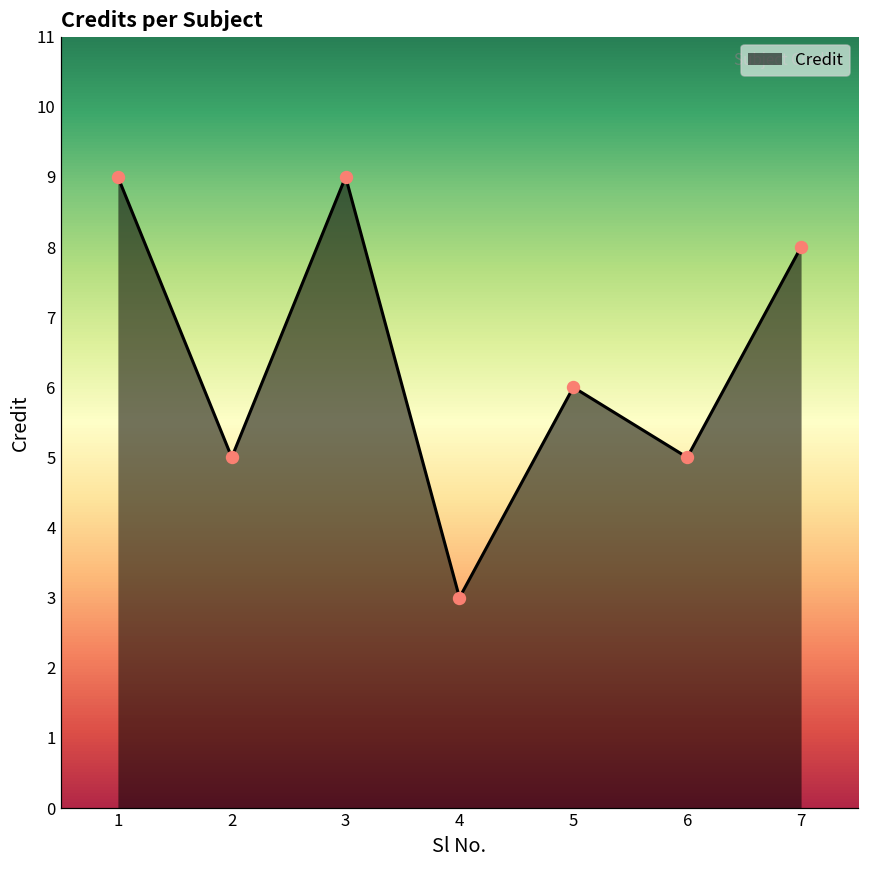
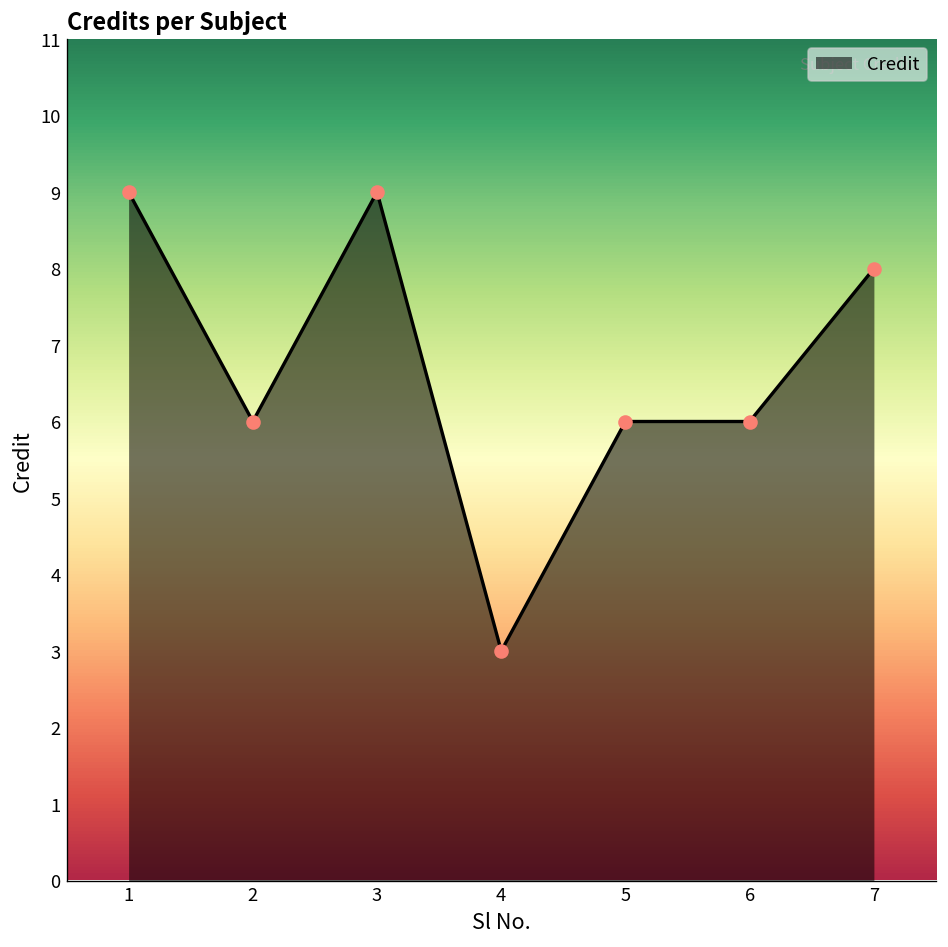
2: 5 -> 6
6: 5 -> 6
